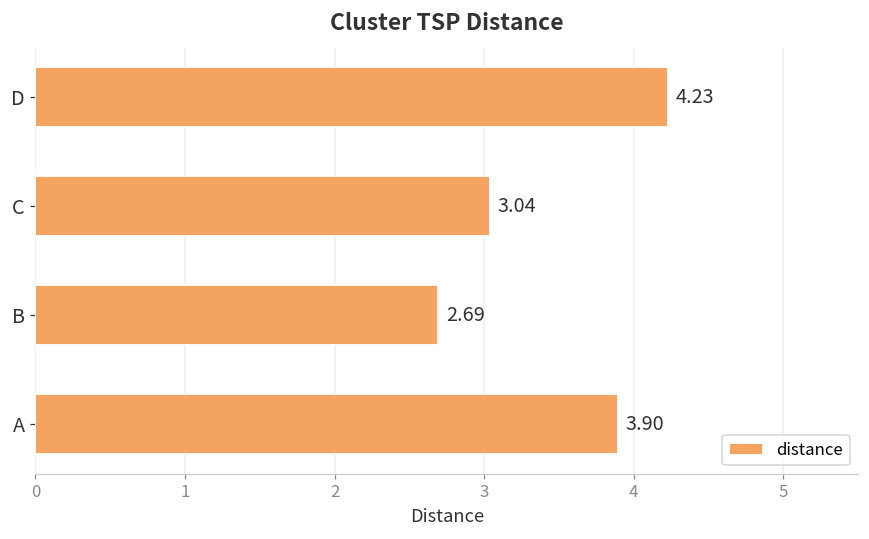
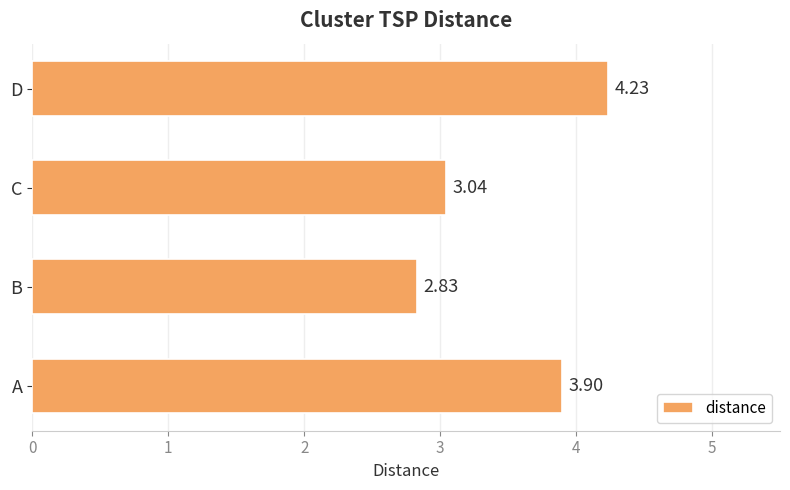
B: 2.69 -> 2.83
